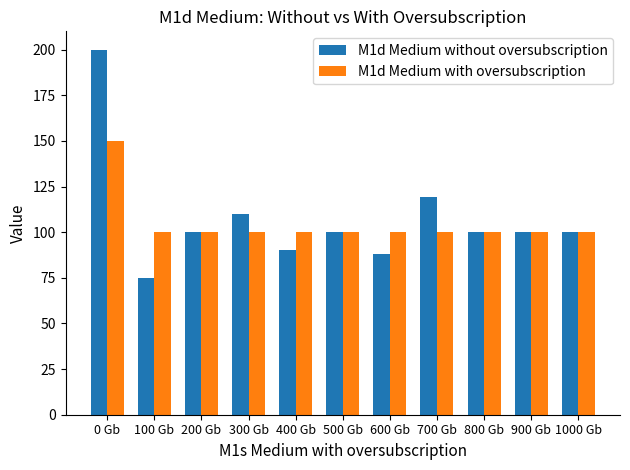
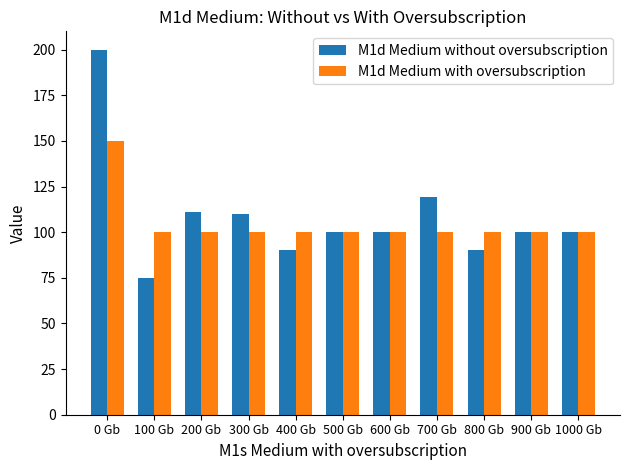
M1d Medium without oversubscription, 200 Gb: 100 -> 111
M1d Medium without oversubscription, 600 Gb: 88 -> 100
M1d Medium without oversubscription, 800 Gb: 100 -> 90
